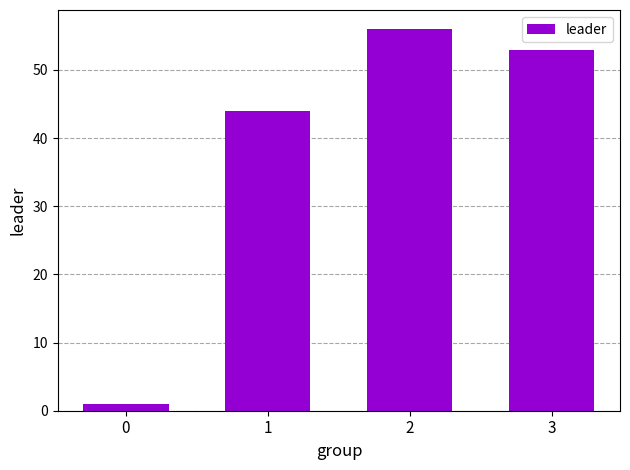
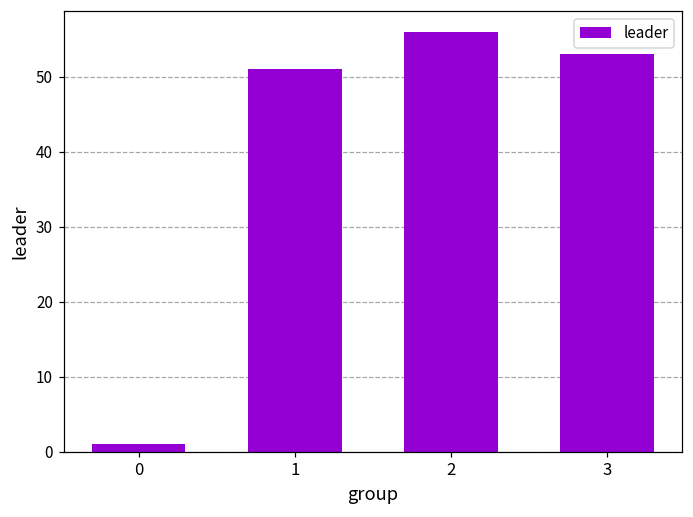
1: 44 -> 51
